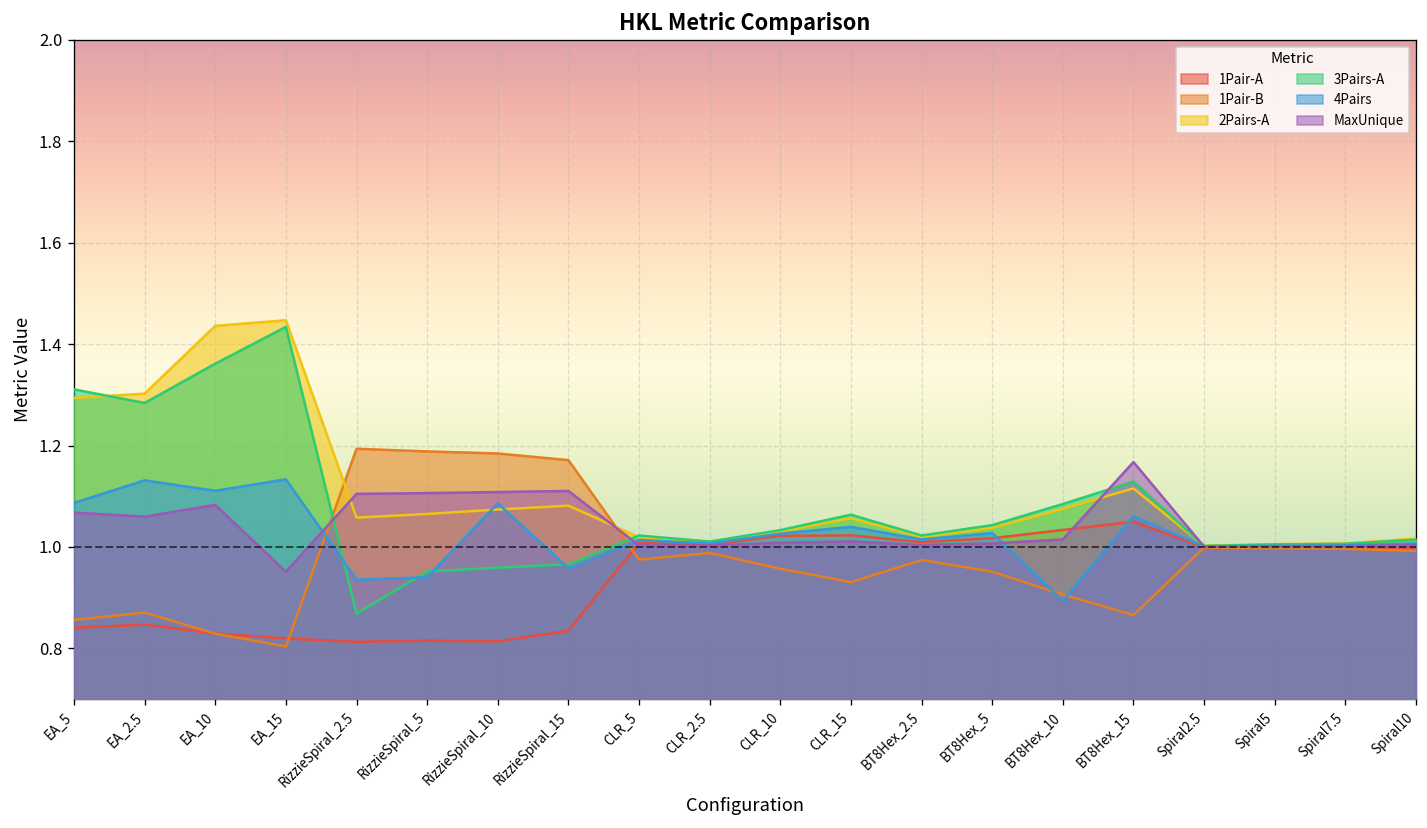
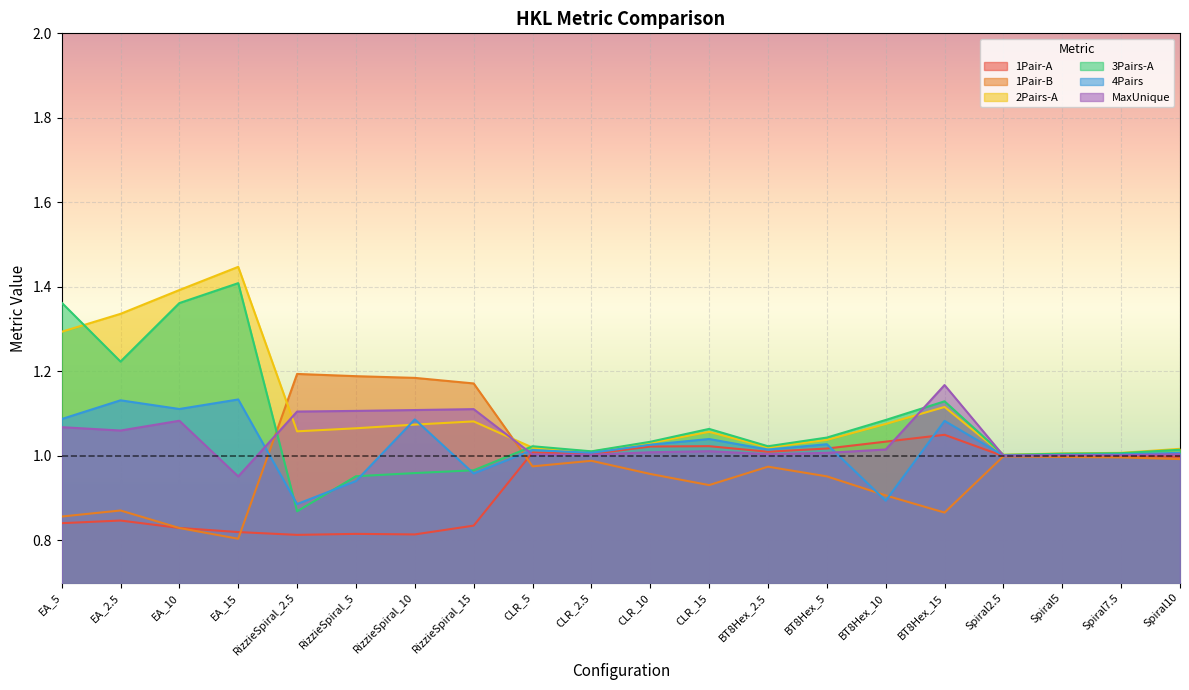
3Pairs-A, EA_5: 1.31 -> 1.36
2Pairs-A, EA_2.5: 1.30 -> 1.34
3Pairs-A, EA_2.5: 1.28 -> 1.22
2Pairs-A, EA_10: 1.44 -> 1.39
3Pairs-A, EA_15: 1.43 -> 1.41
4Pairs, RizzieSpiral_2.5: 0.94 -> 0.89
4Pairs, BT8Hex_15: 1.06 -> 1.08
